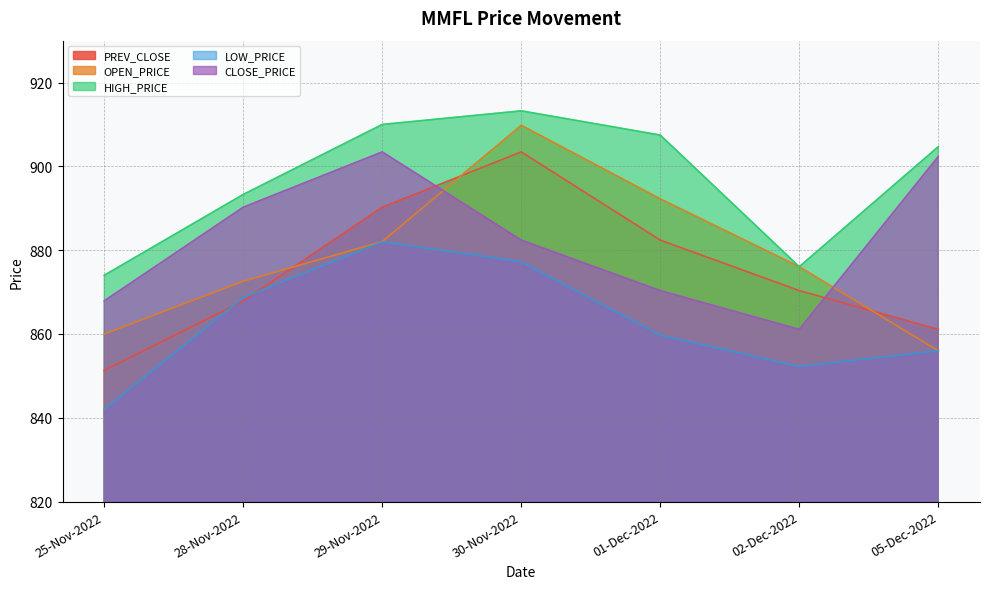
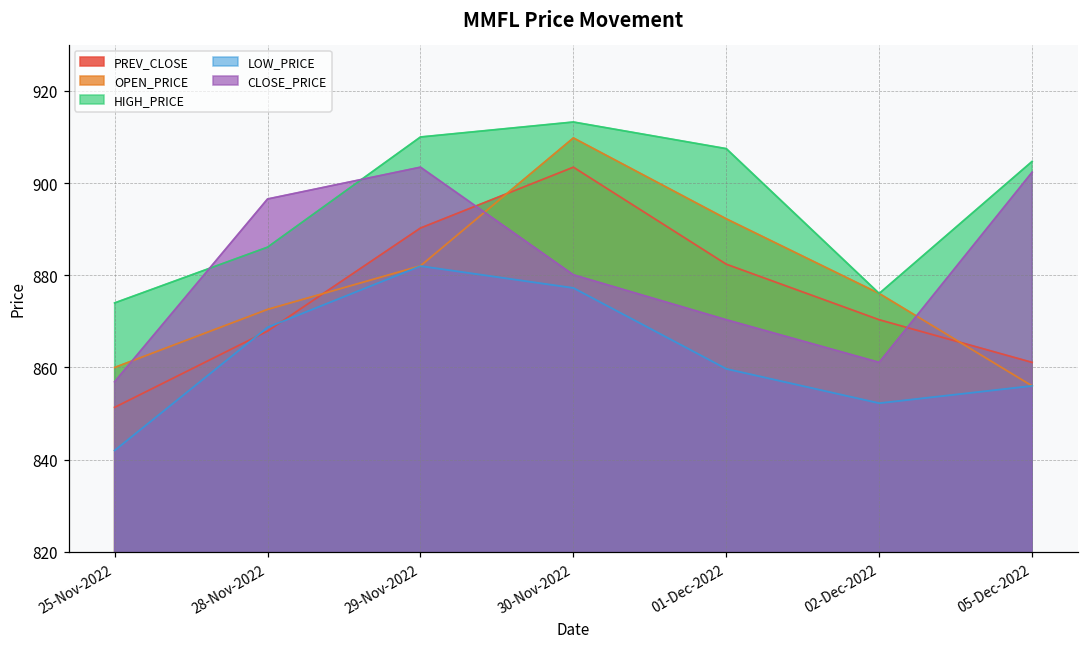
CLOSE_PRICE, 25-Nov-2022: 868 -> 857
HIGH_PRICE, 28-Nov-2022: 893 -> 886
CLOSE_PRICE, 28-Nov-2022: 890 -> 897
CLOSE_PRICE, 30-Nov-2022: 882 -> 880
